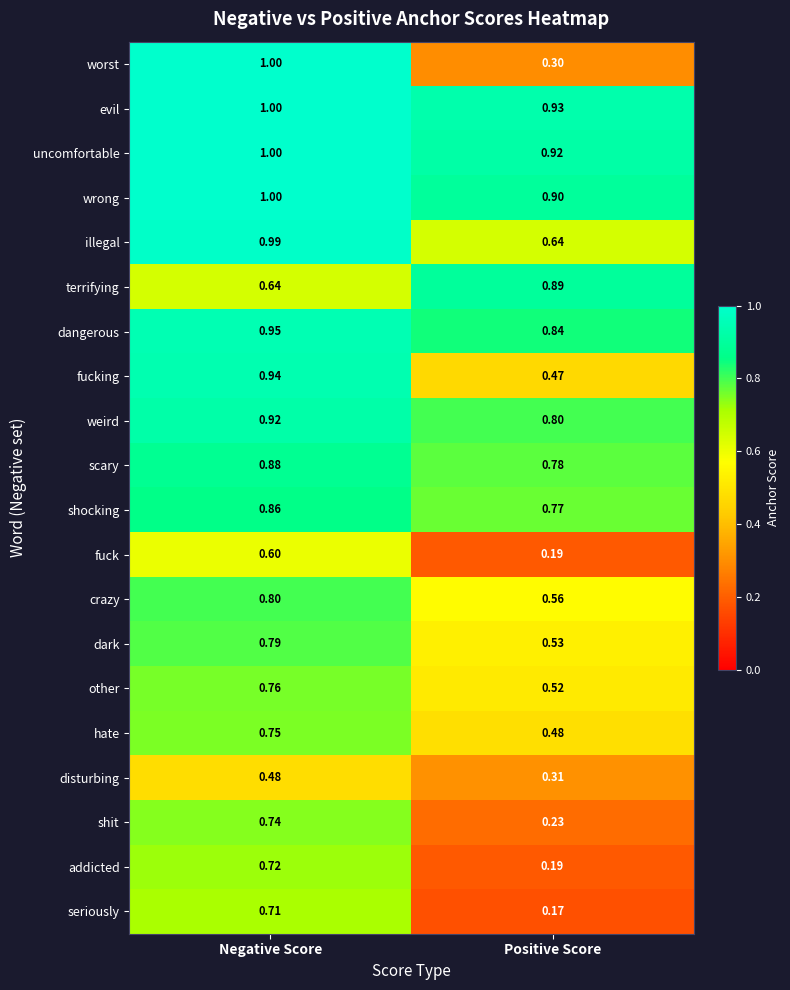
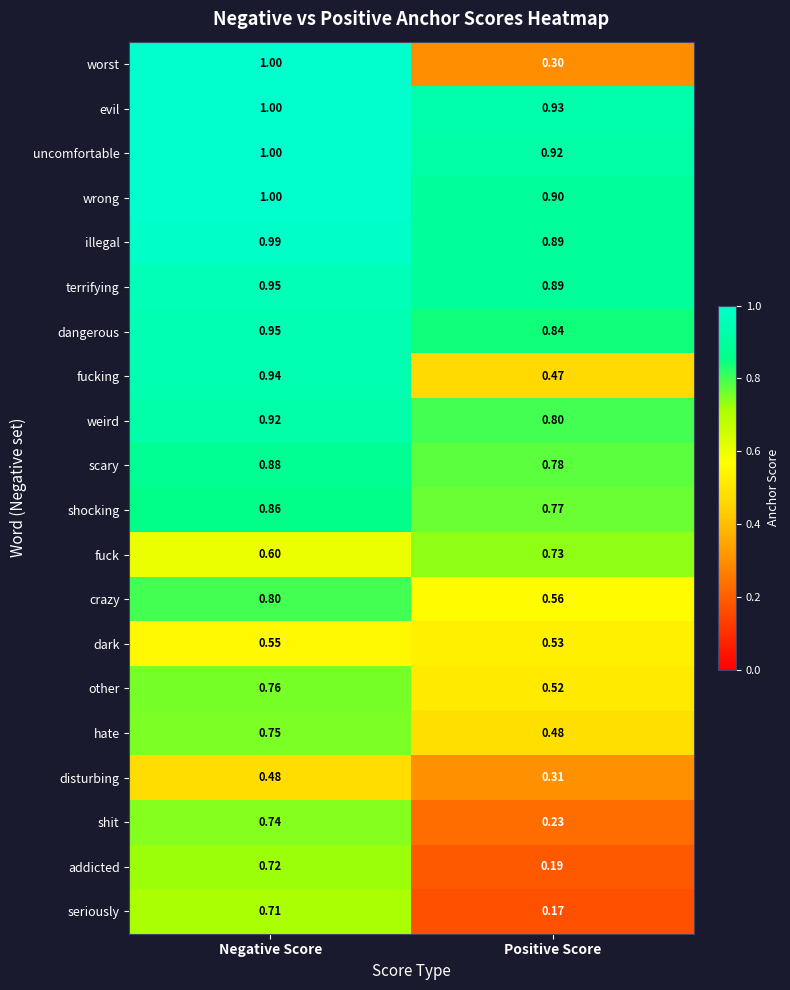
illegal, Positive Score: 0.64 -> 0.89
terrifying, Negative Score: 0.64 -> 0.95
fuck, Positive Score: 0.19 -> 0.73
dark, Negative Score: 0.79 -> 0.55
